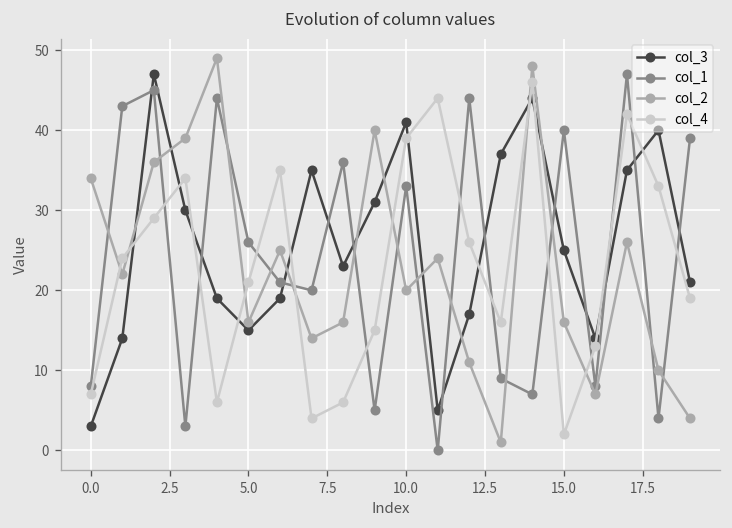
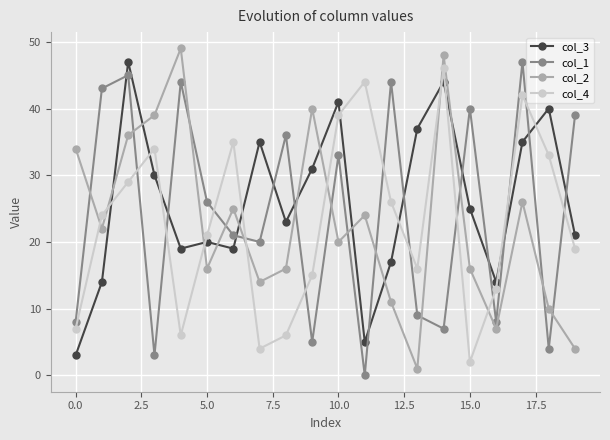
col_3, 5.0: 15 -> 20
